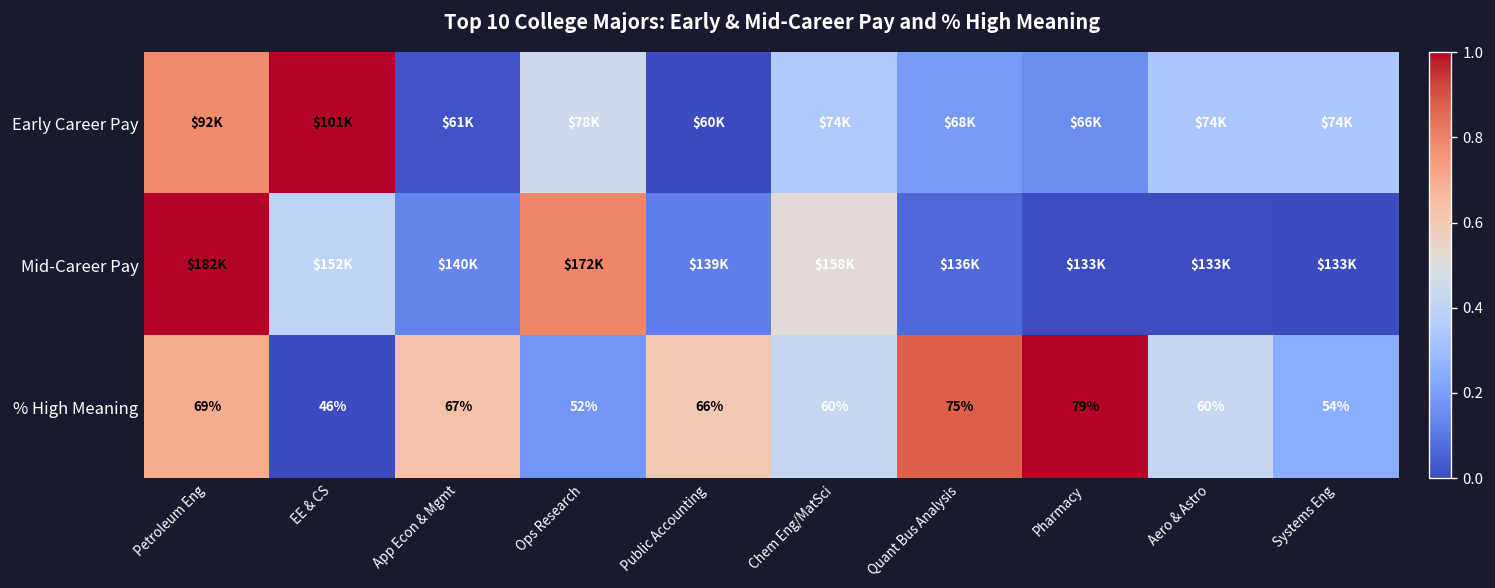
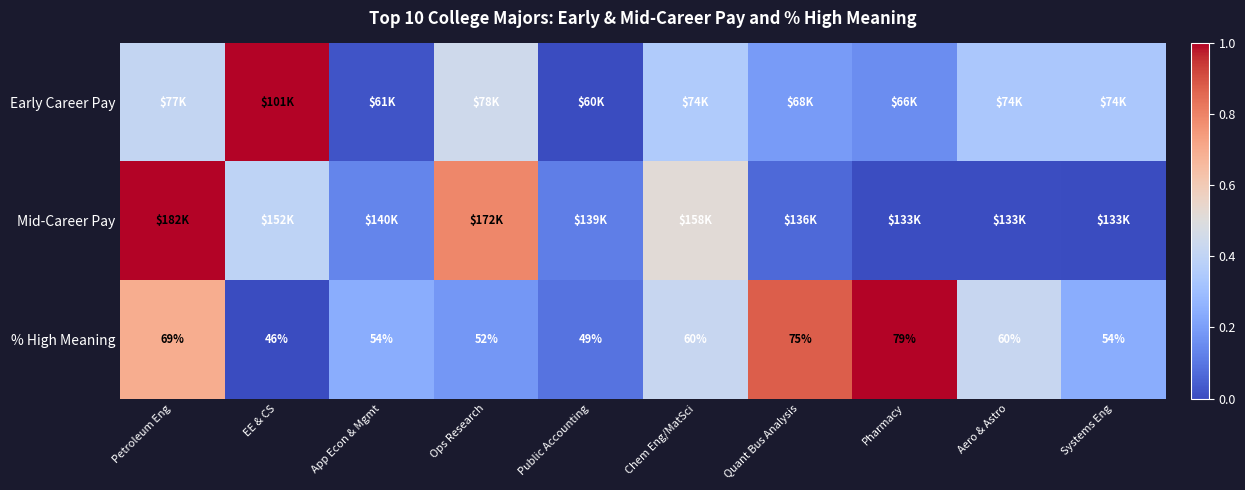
Early Career Pay, Petroleum Eng: $92K -> $77K
% High Meaning, App Econ & Mgmt: 67% -> 54%
% High Meaning, Public Accounting: 66% -> 49%
